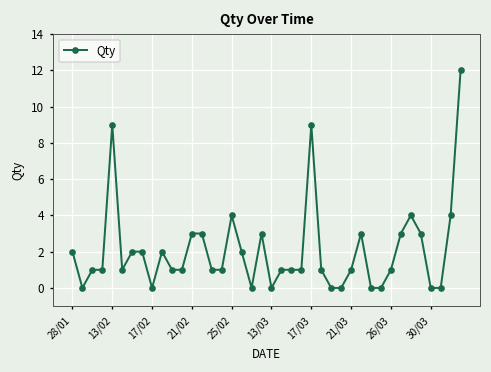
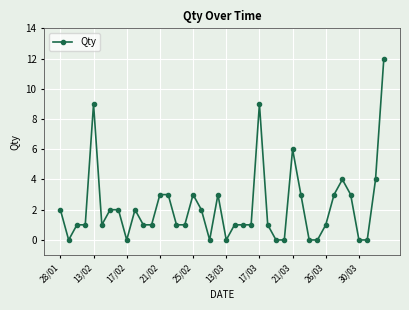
25/02: 4 -> 3
21/03: 1 -> 6
